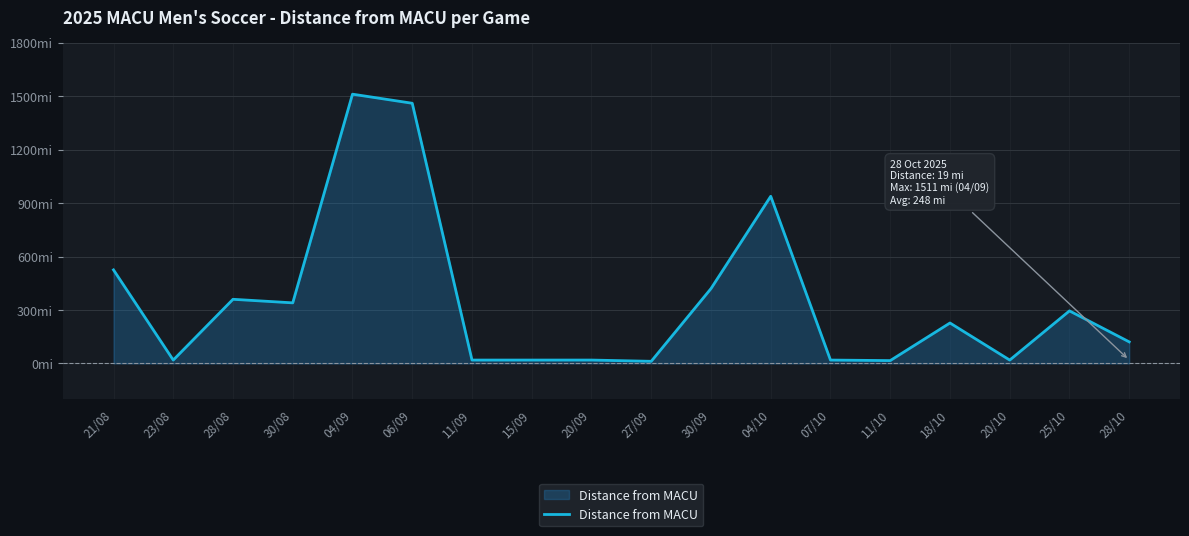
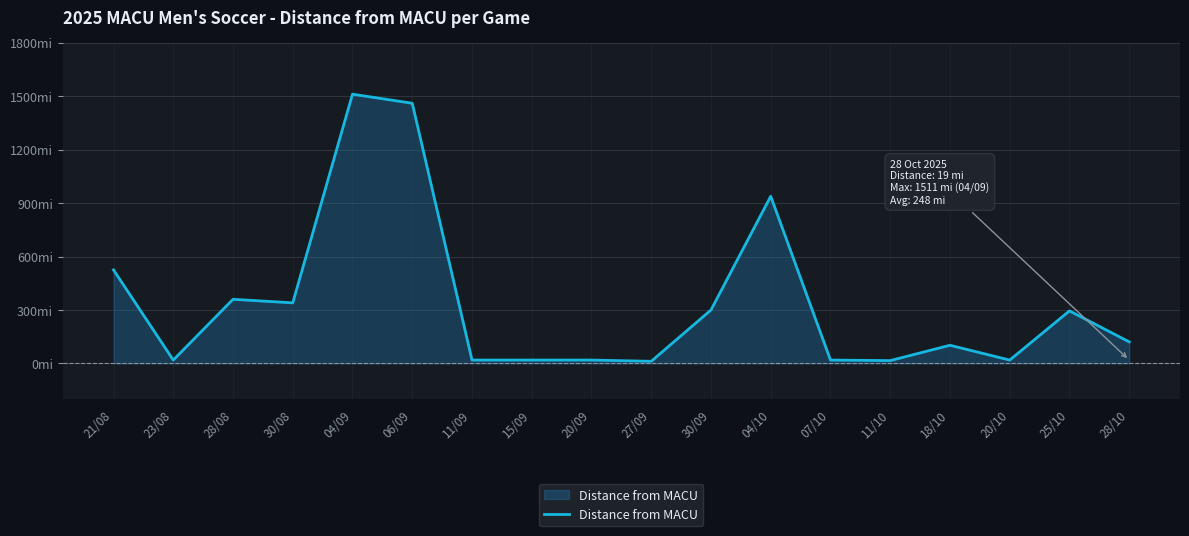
30/09: 420mi -> 300mi
18/10: 230mi -> 100mi
